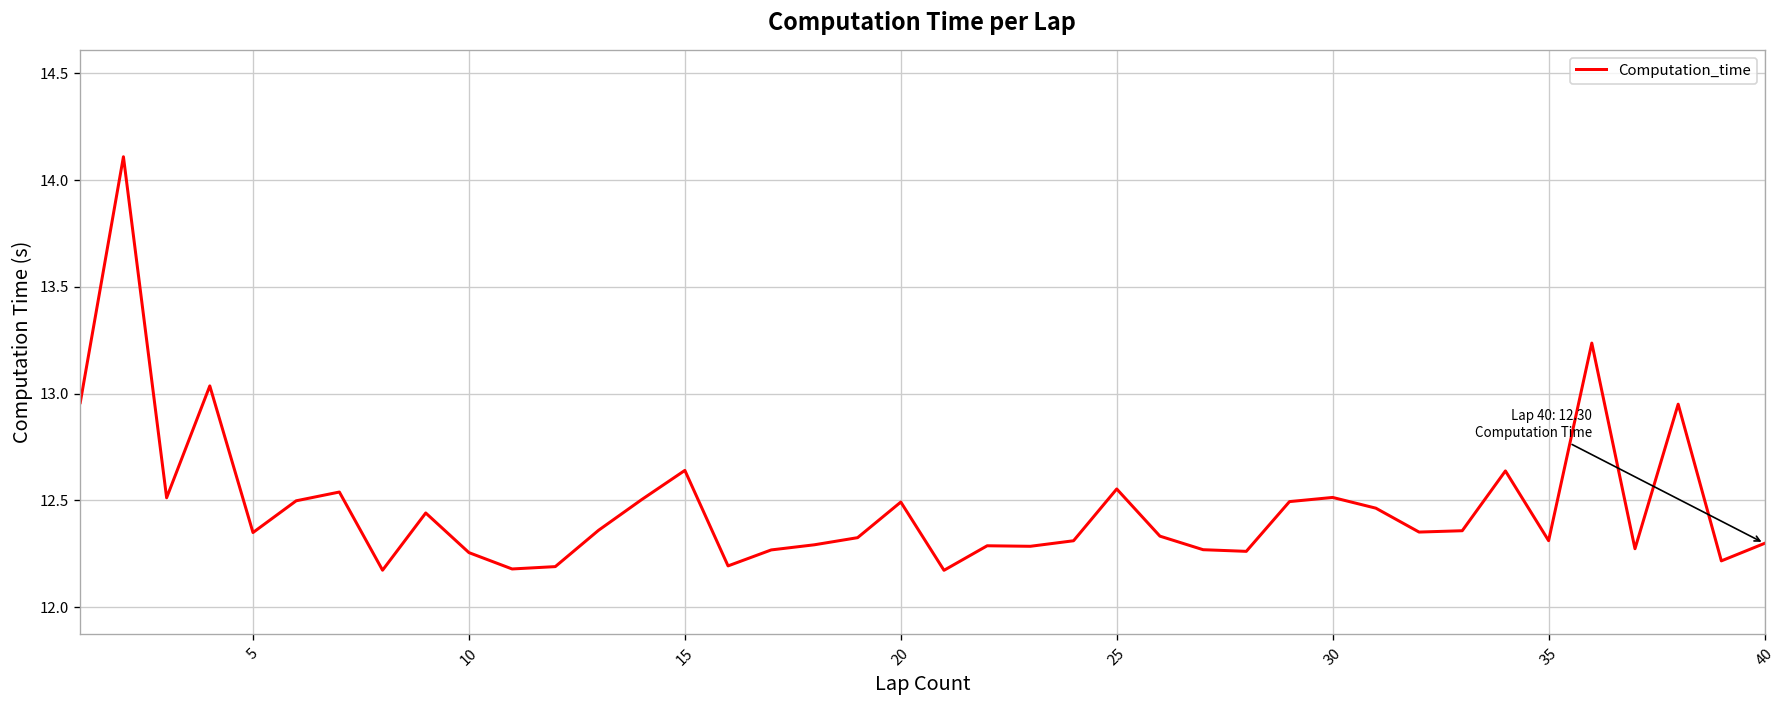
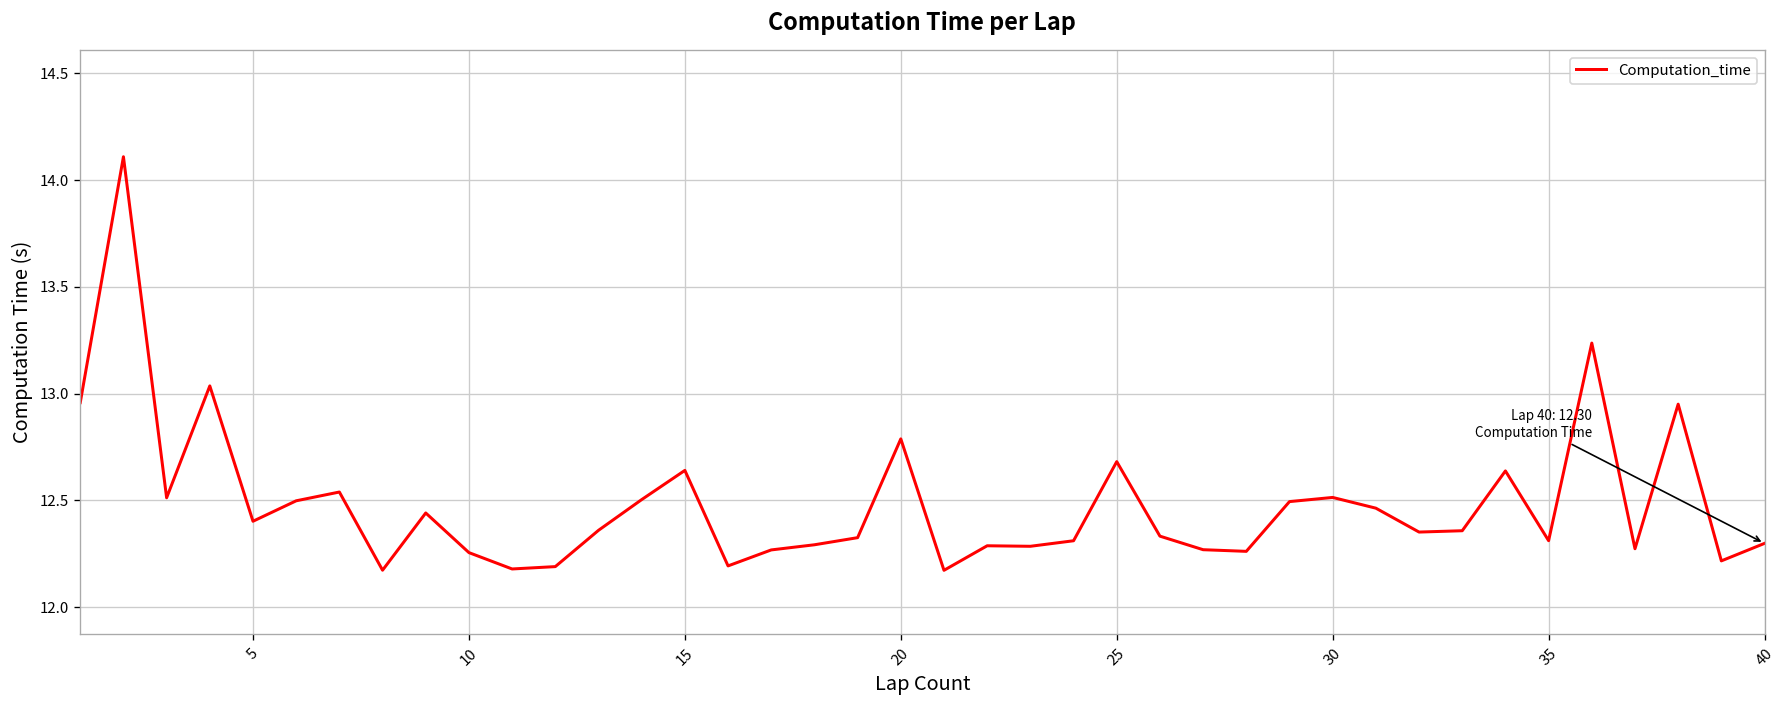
5: 12.35 -> 12.40
20: 12.49 -> 12.79
25: 12.55 -> 12.68
